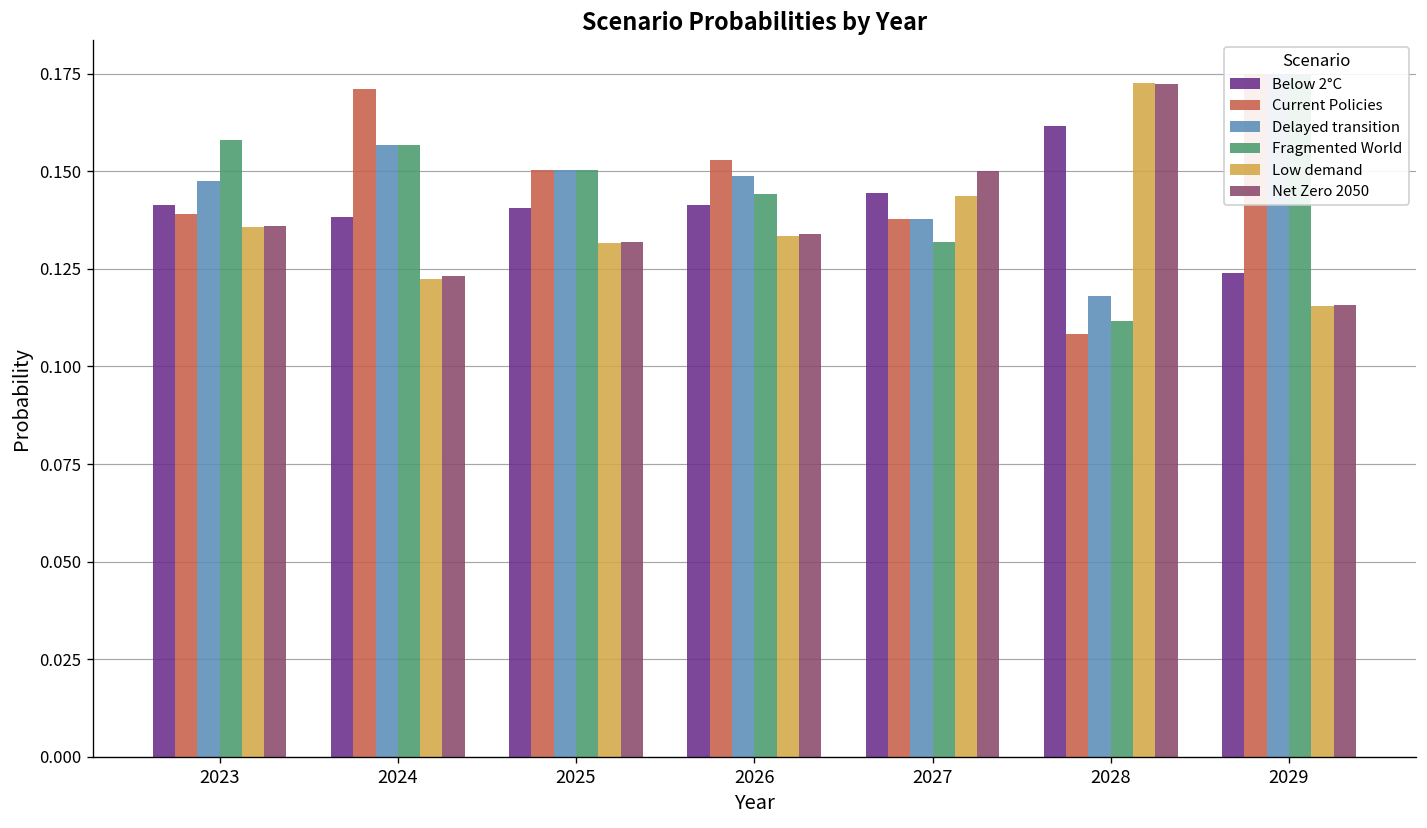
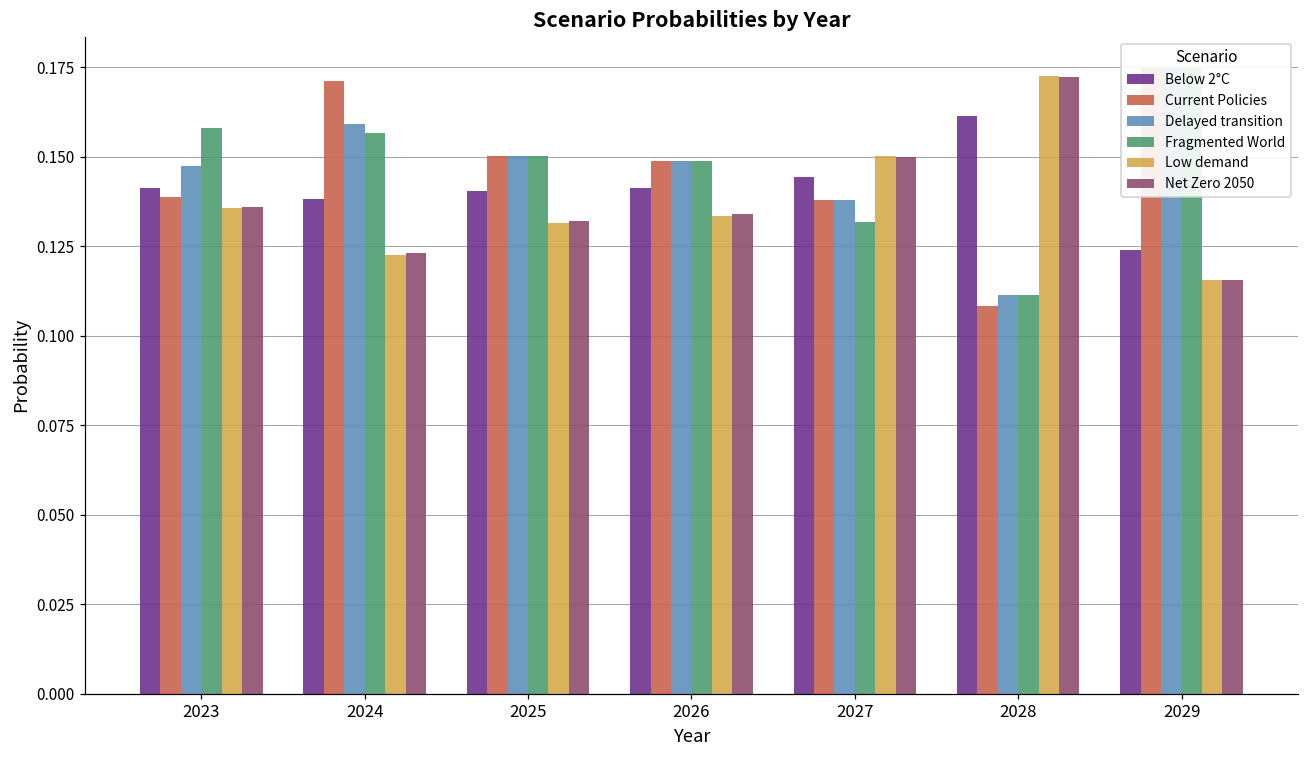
Delayed transition, 2024: 0.157 -> 0.159
Current Policies, 2026: 0.153 -> 0.149
Fragmented World, 2026: 0.144 -> 0.149
Low demand, 2027: 0.144 -> 0.150
Delayed transition, 2028: 0.118 -> 0.112
